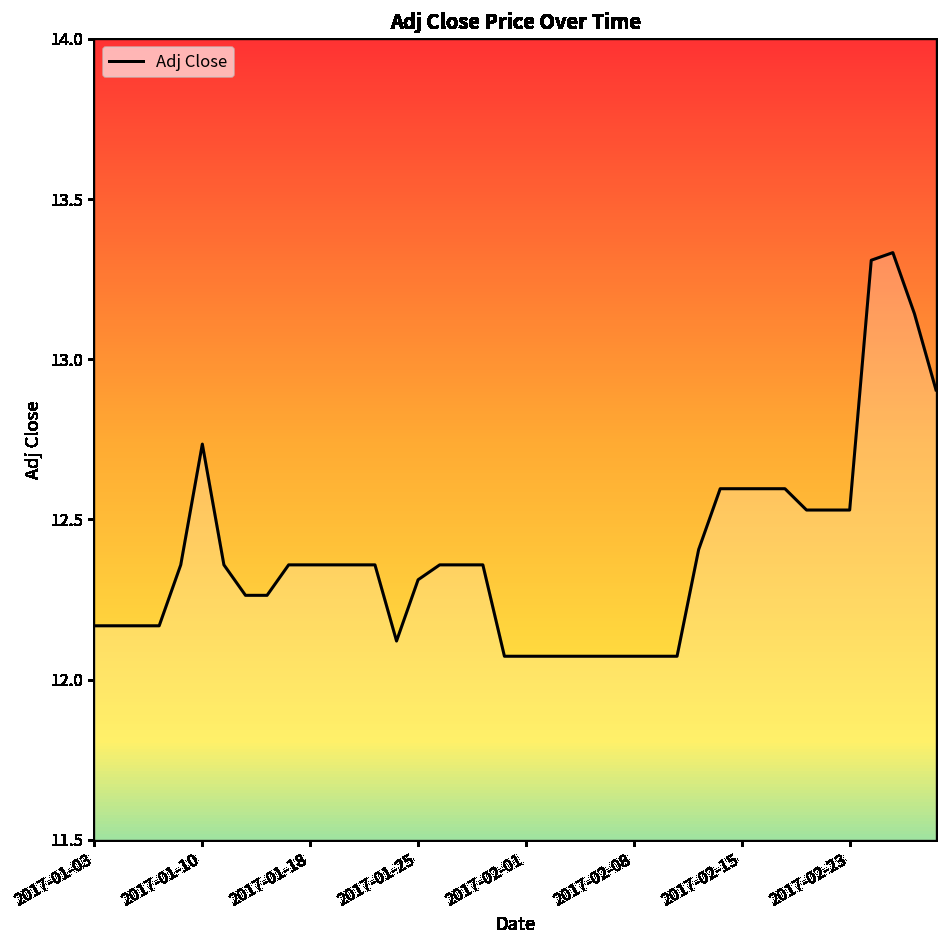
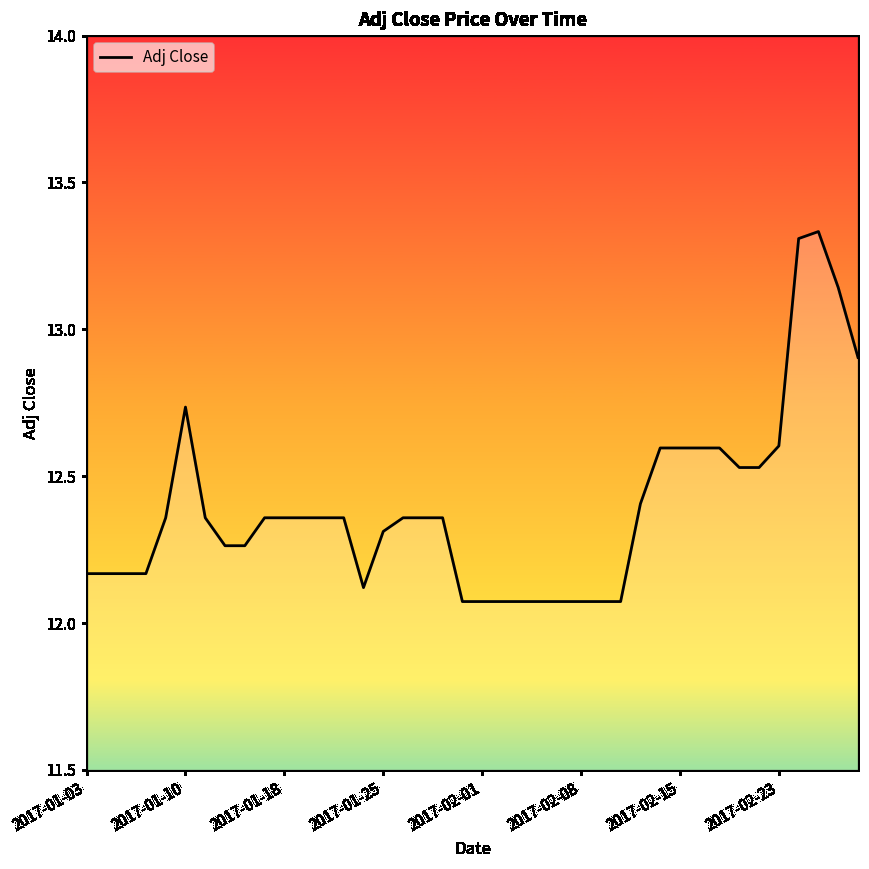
2017-02-23: 12.53 -> 12.60
